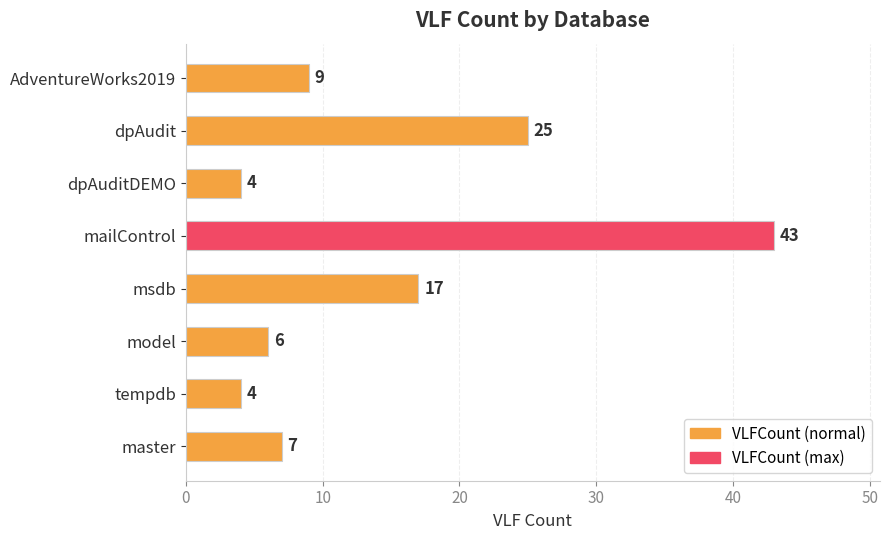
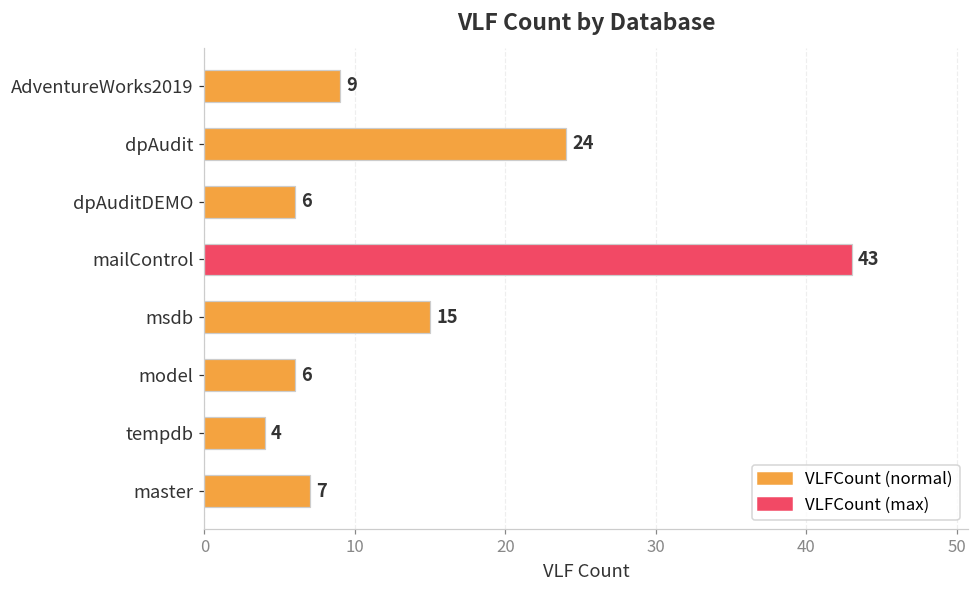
dpAudit: 25 -> 24
dpAuditDEMO: 4 -> 6
msdb: 17 -> 15
